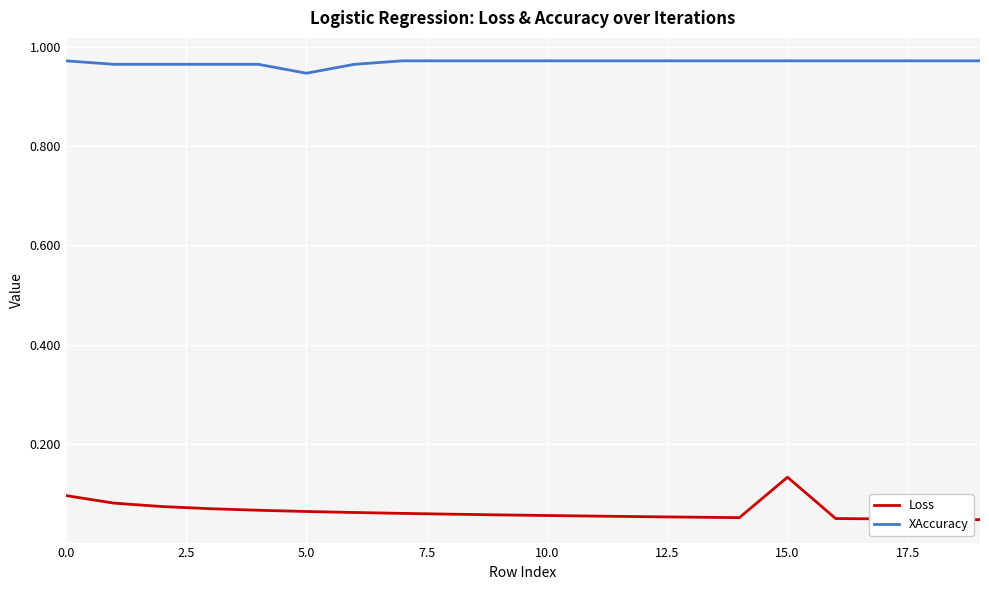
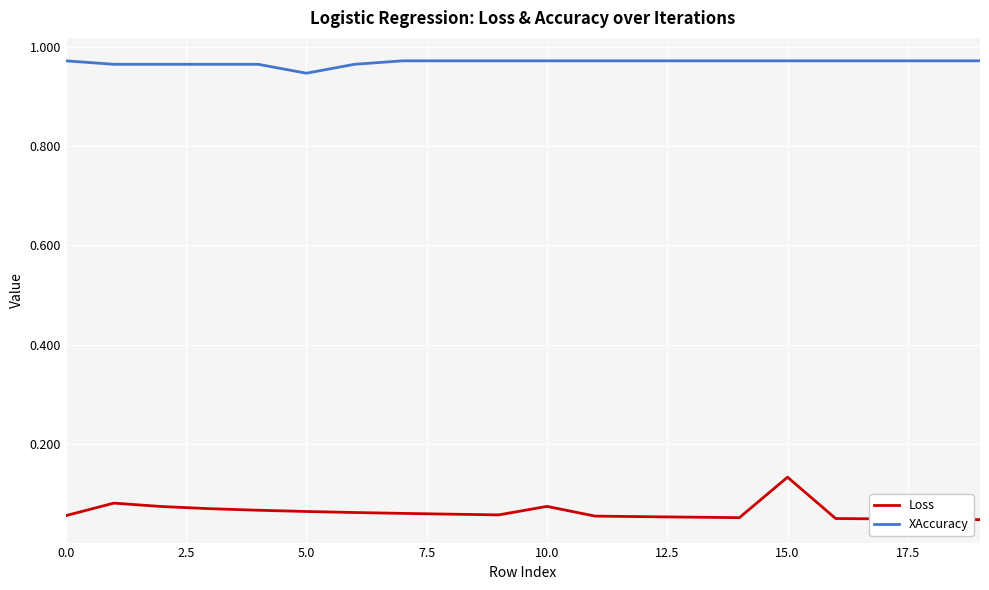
Loss, 0.0: 0.10 -> 0.06
Loss, 10.0: 0.06 -> 0.07
